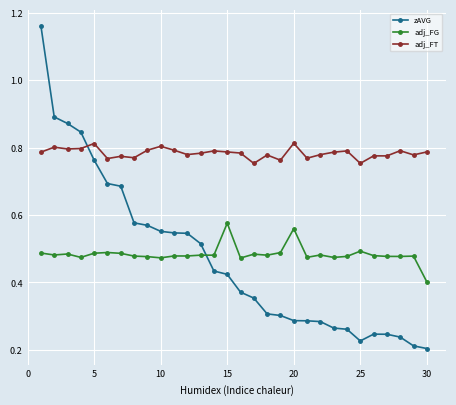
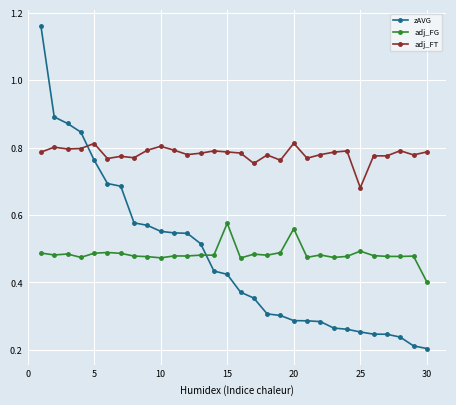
zAVG, 25: 0.23 -> 0.25
adj_FT, 25: 0.75 -> 0.68
